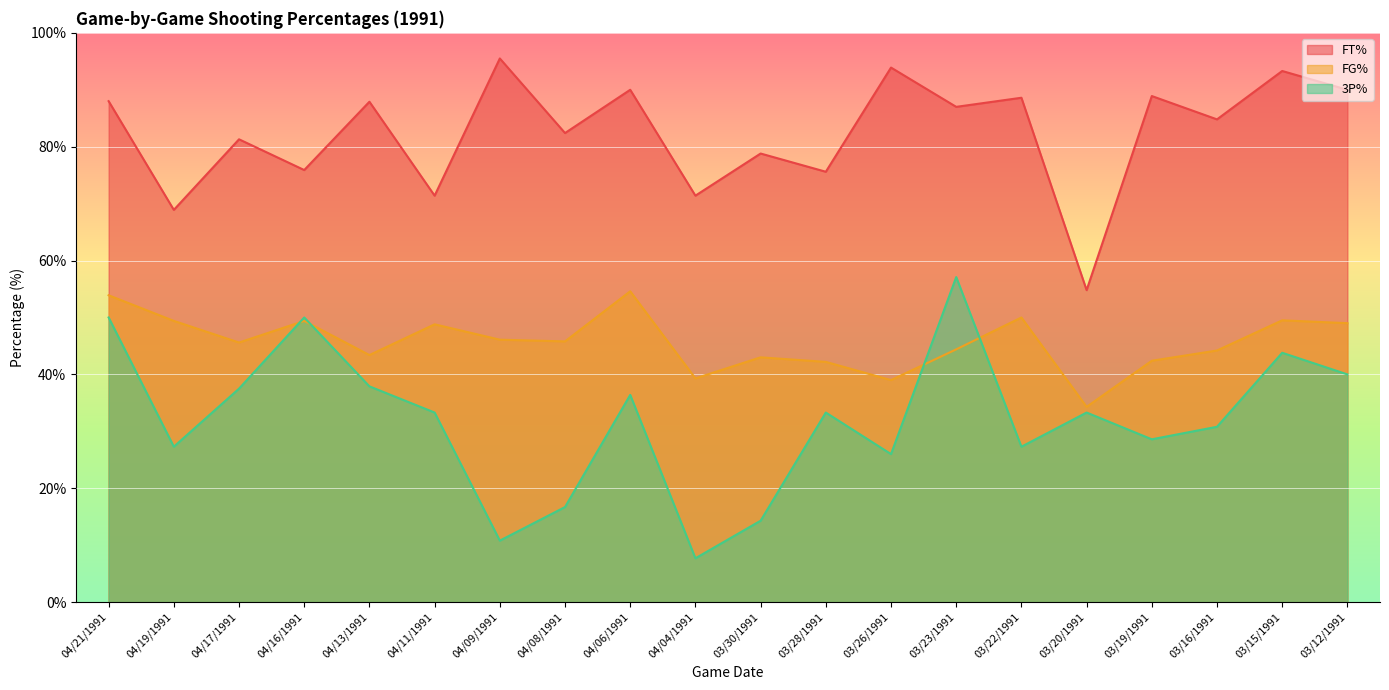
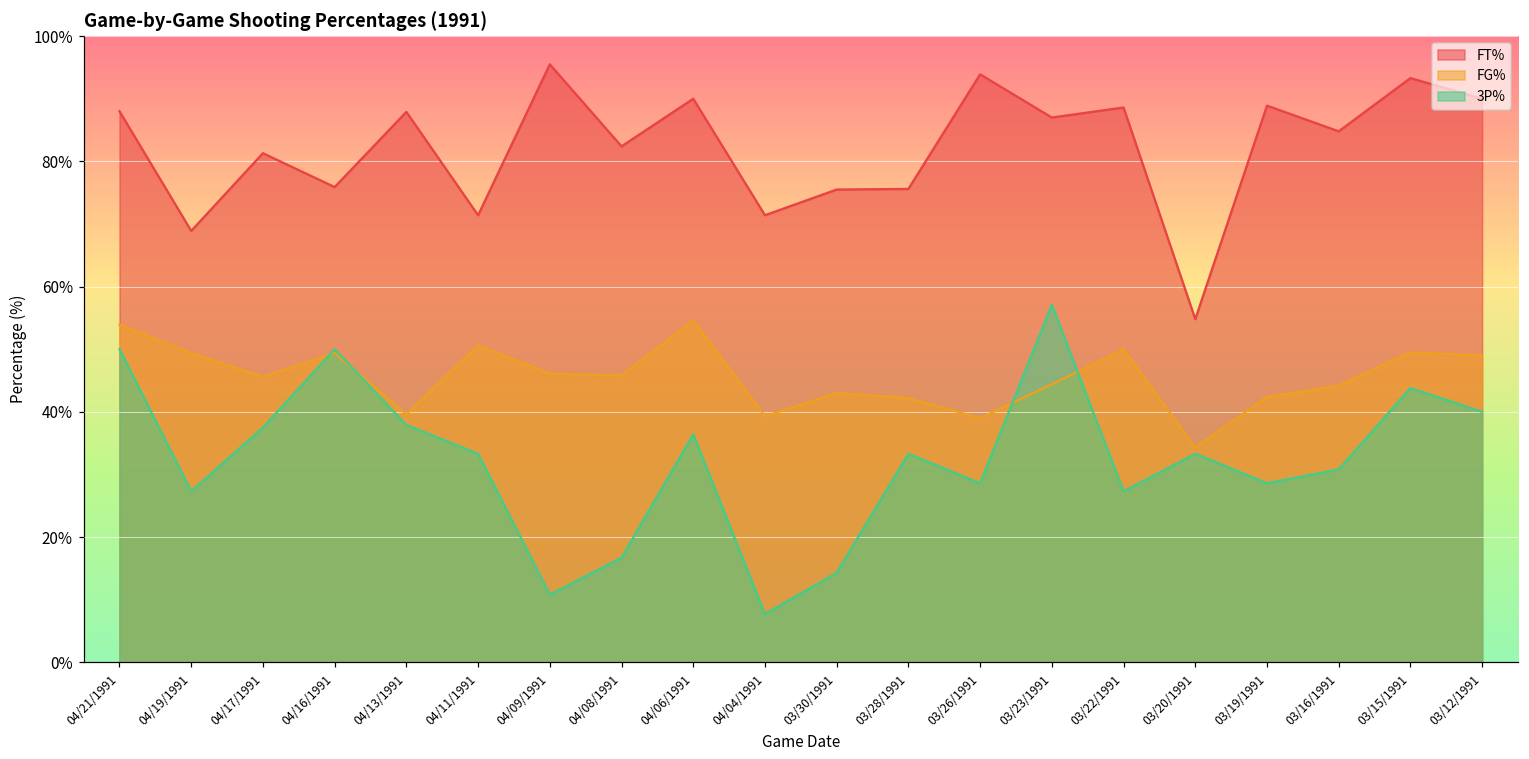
FG%, 04/13/1991: 43% -> 40%
FG%, 04/11/1991: 49% -> 51%
FT%, 03/30/1991: 79% -> 76%
3P%, 03/26/1991: 26% -> 29%
